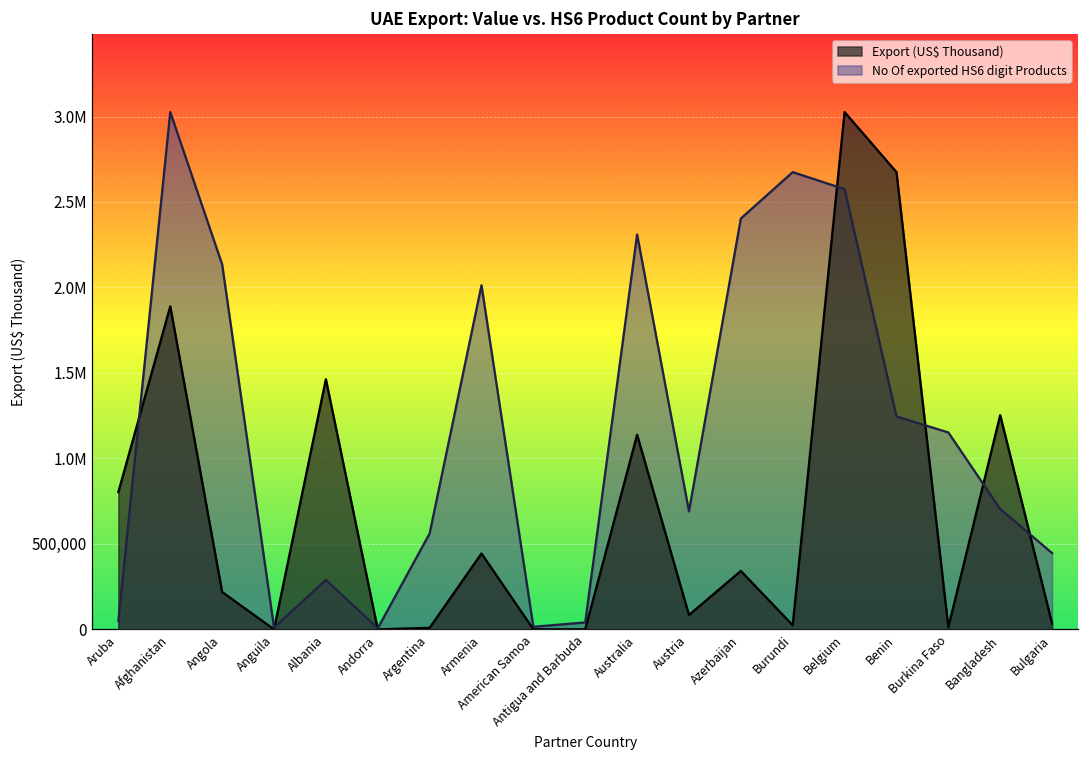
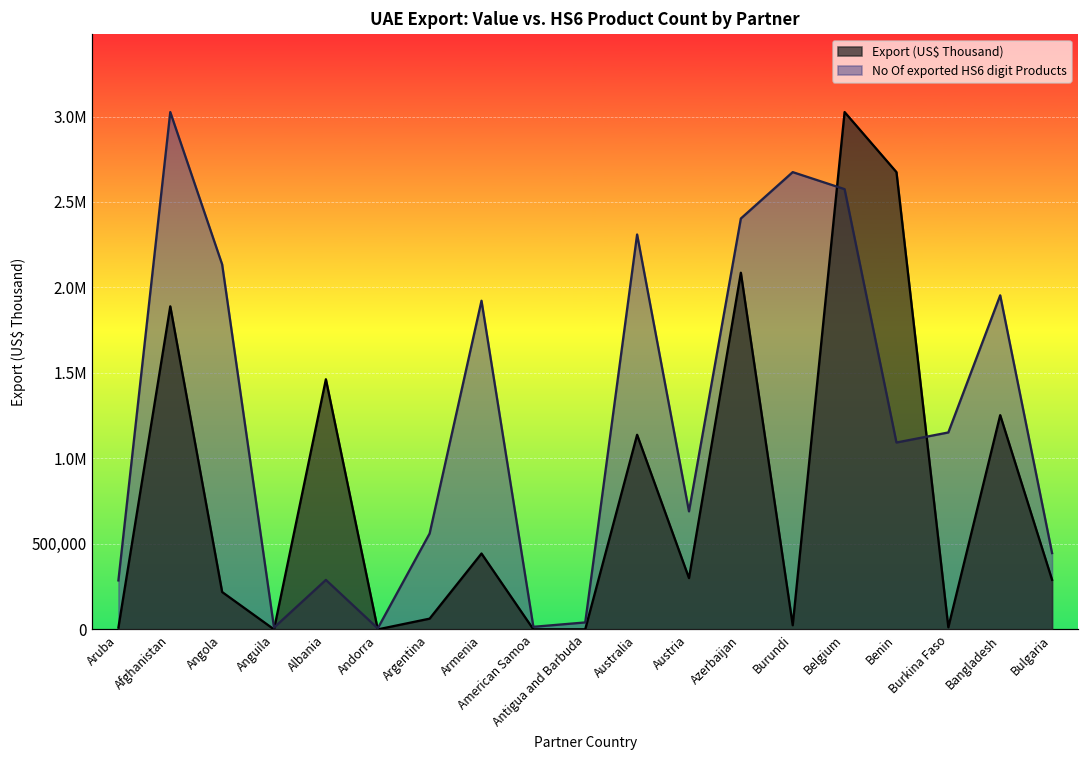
Export (US$ Thousand), Aruba: 800,000 -> 10,000
No Of exported HS6 digit Products, Aruba: 50,000 -> 290,000
Export (US$ Thousand), Argentina: 10,000 -> 60,000
No Of exported HS6 digit Products, Armenia: 2,010,000 -> 1,920,000
Export (US$ Thousand), Austria: 80,000 -> 300,000
Export (US$ Thousand), Azerbaijan: 340,000 -> 2,090,000
No Of exported HS6 digit Products, Benin: 1,250,000 -> 1,090,000
No Of exported HS6 digit Products, Bangladesh: 700,000 -> 1,950,000
Export (US$ Thousand), Bulgaria: 30,000 -> 290,000
